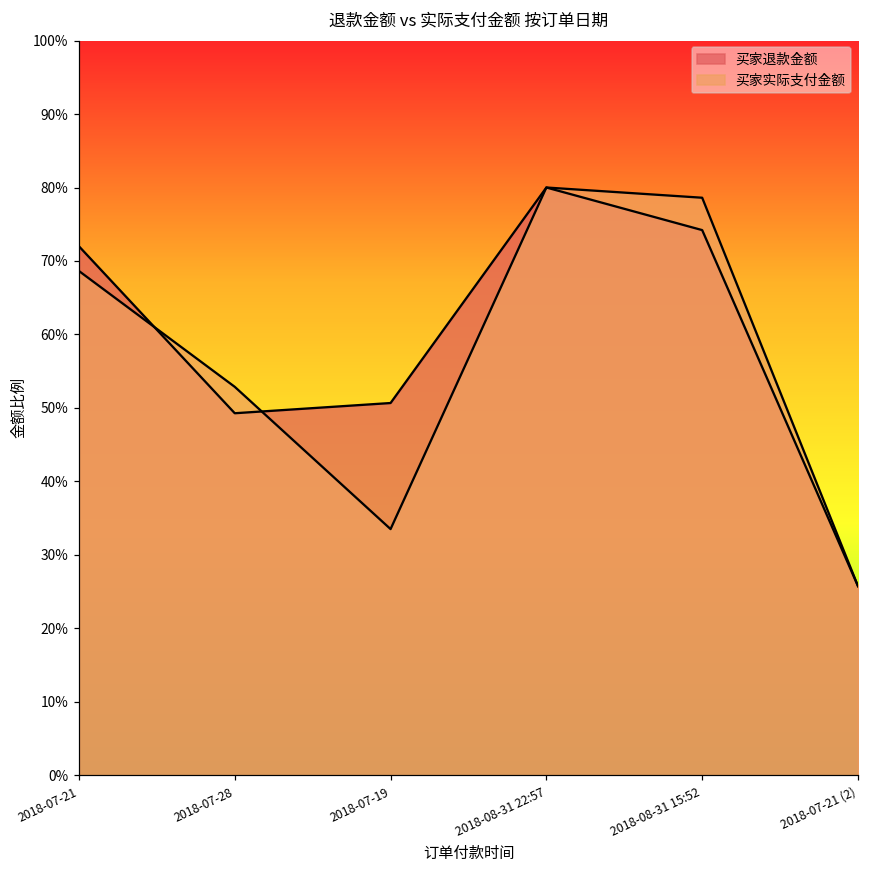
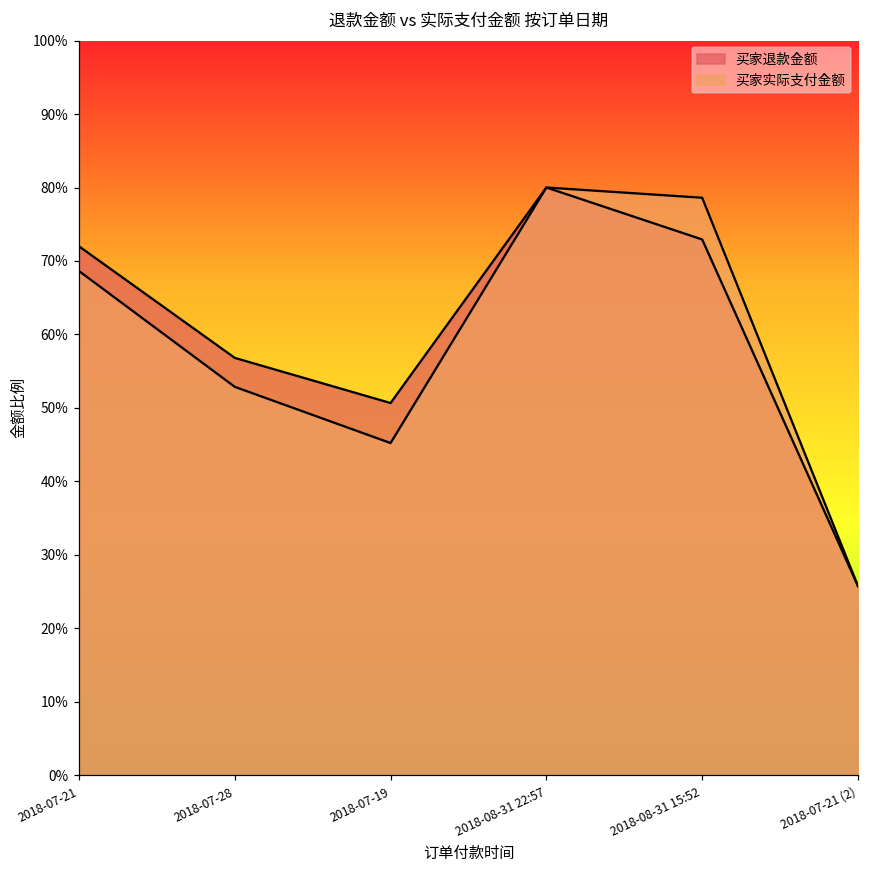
买家退款金额, 2018-07-28: 49% -> 57%
买家实际支付金额, 2018-07-19: 34% -> 45%
买家退款金额, 2018-08-31 15:52: 74% -> 73%
